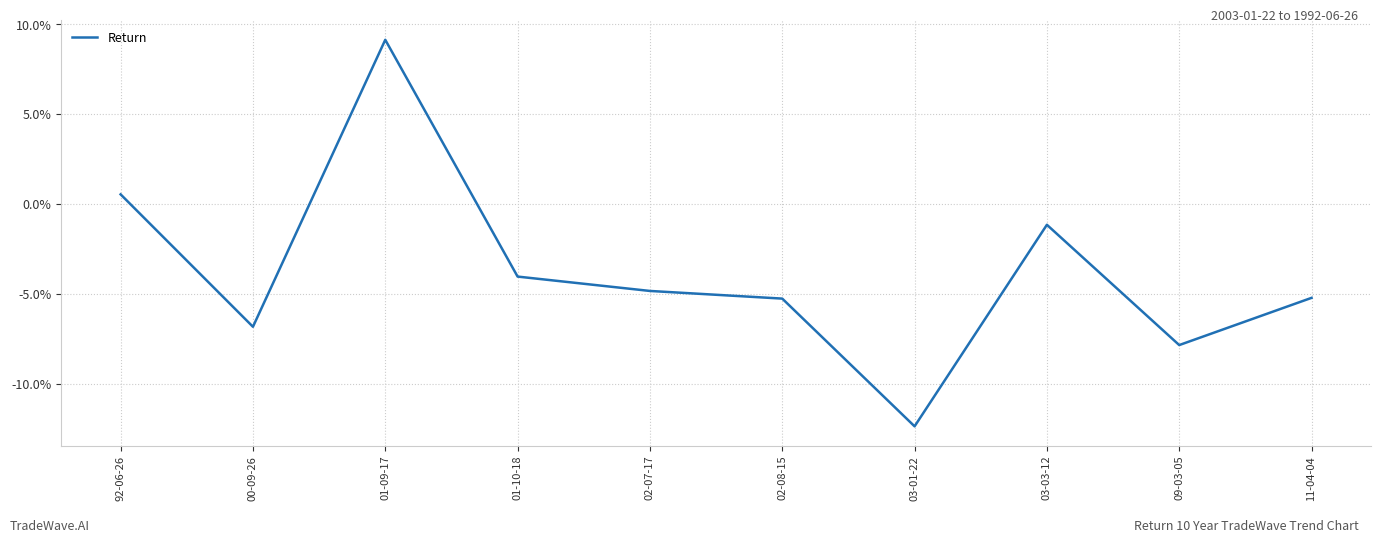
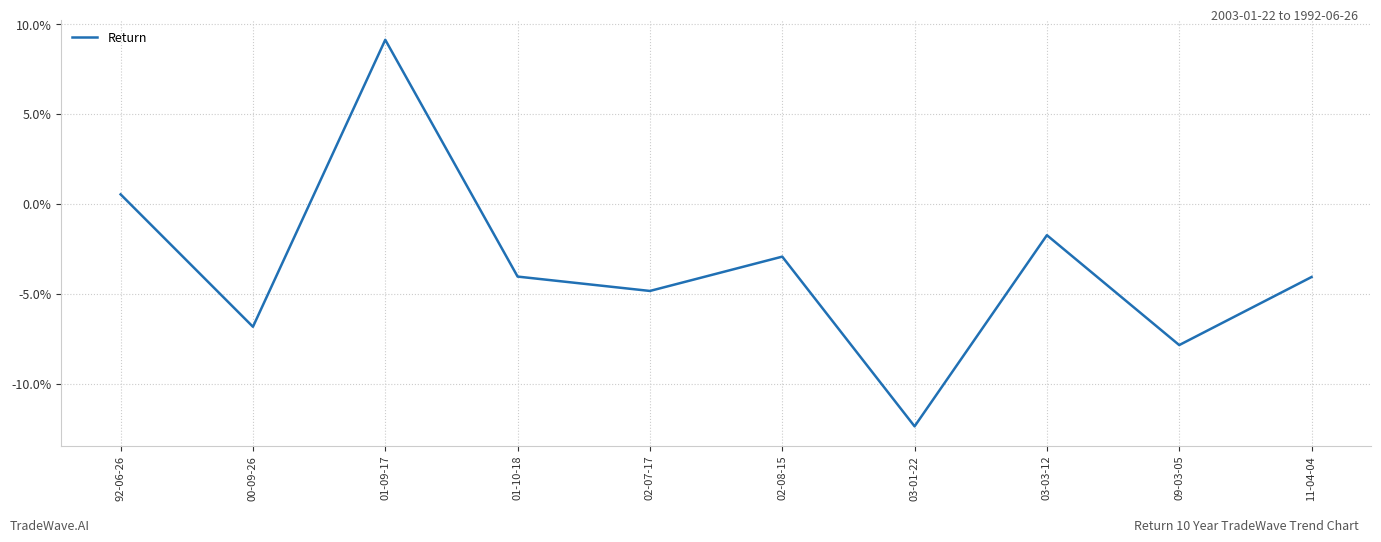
02-08-15: -5.3% -> -2.9%
03-03-12: -1.2% -> -1.7%
11-04-04: -5.2% -> -4.1%
